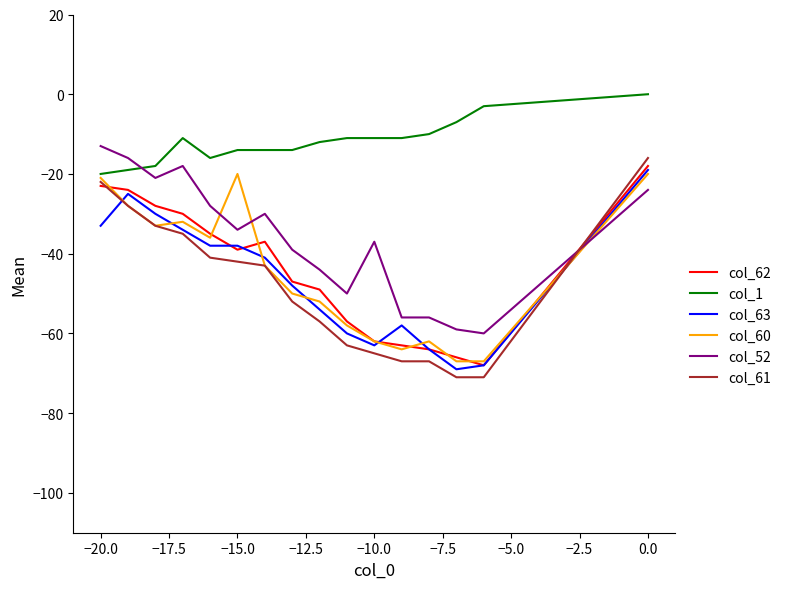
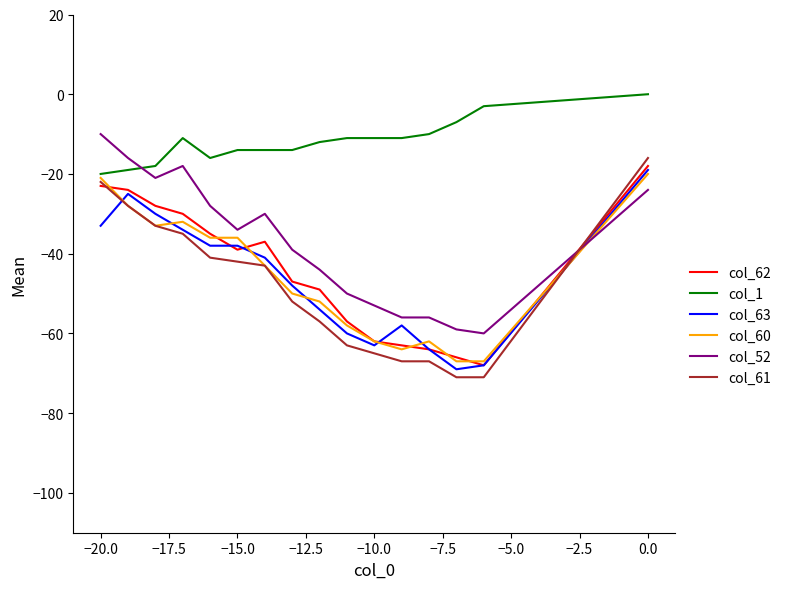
col_52, −20.0: -13 -> -10
col_60, −15.0: -20 -> -36
col_52, −10.0: -37 -> -53
